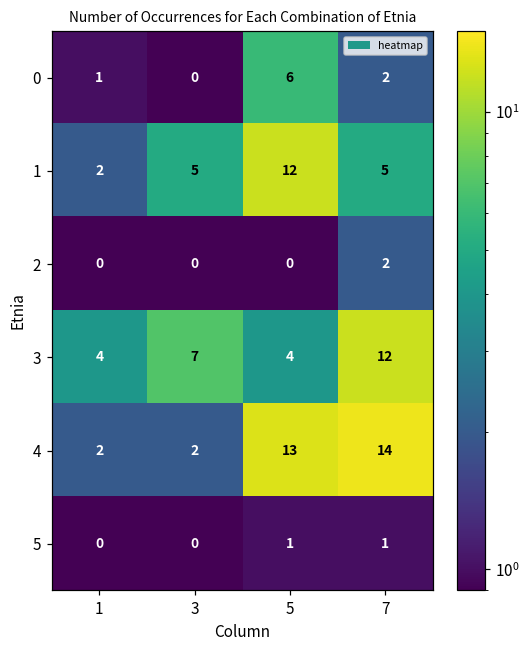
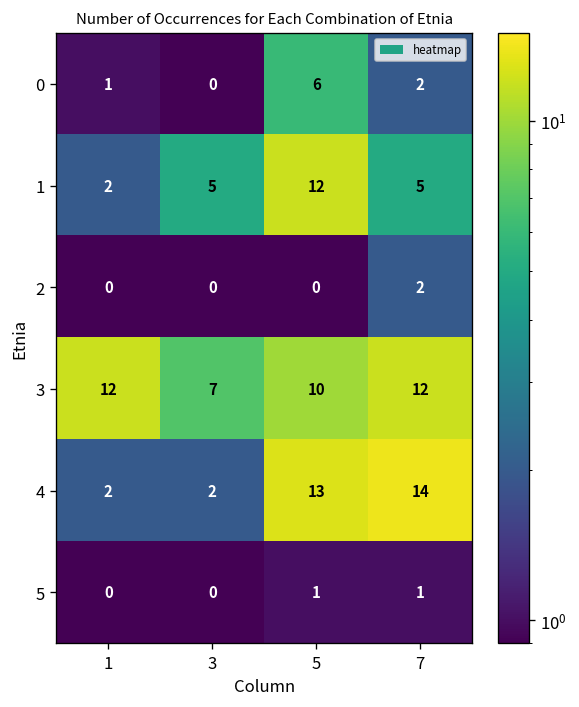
3, 1: 4 -> 12
3, 5: 4 -> 10
